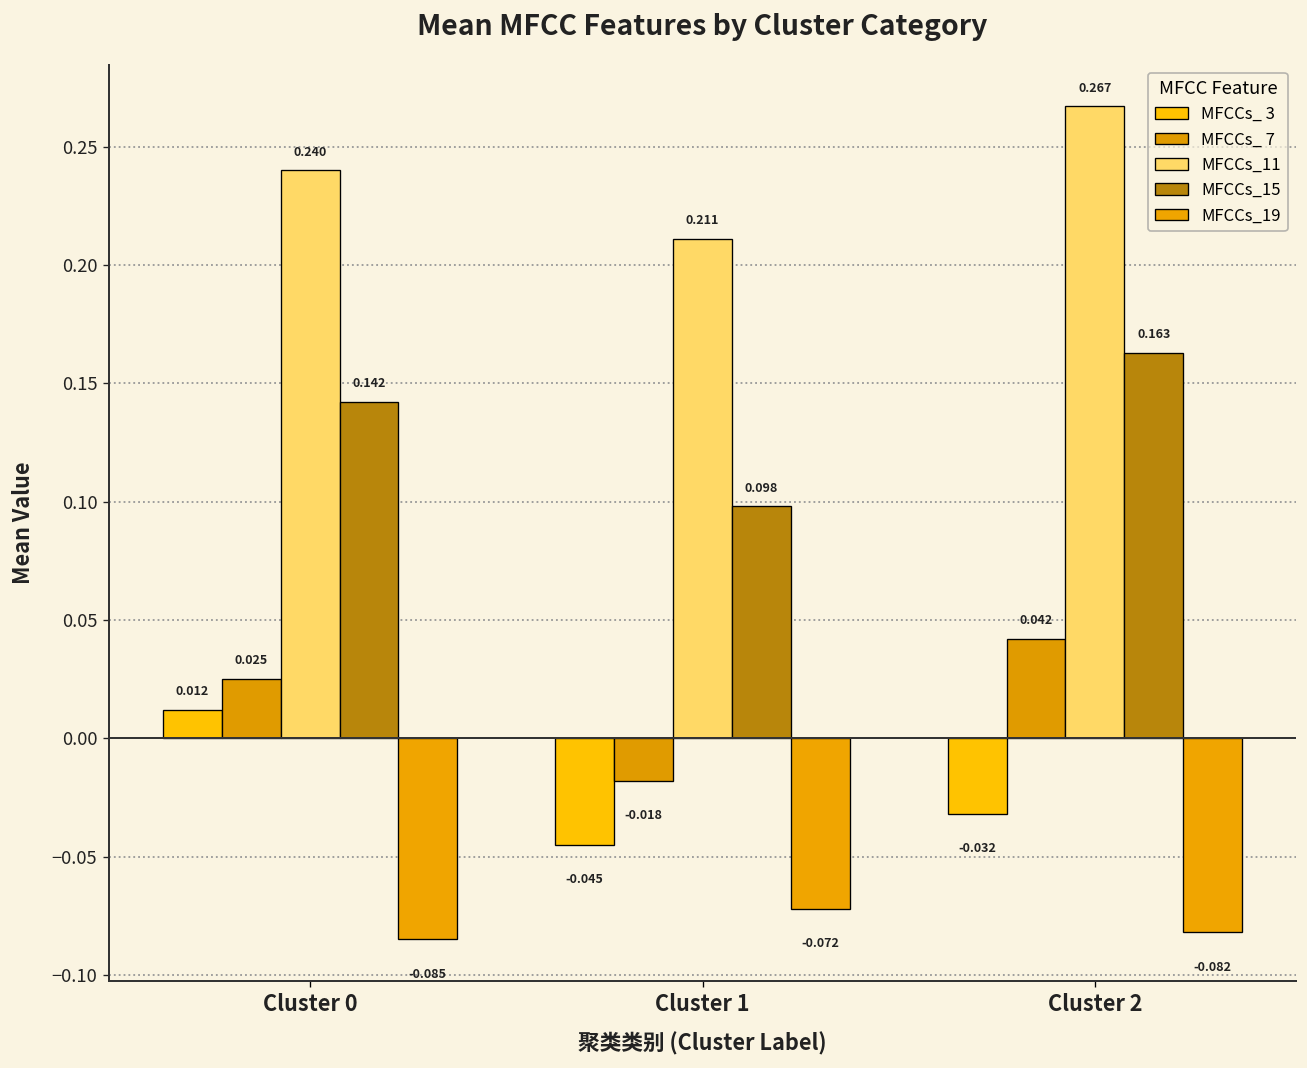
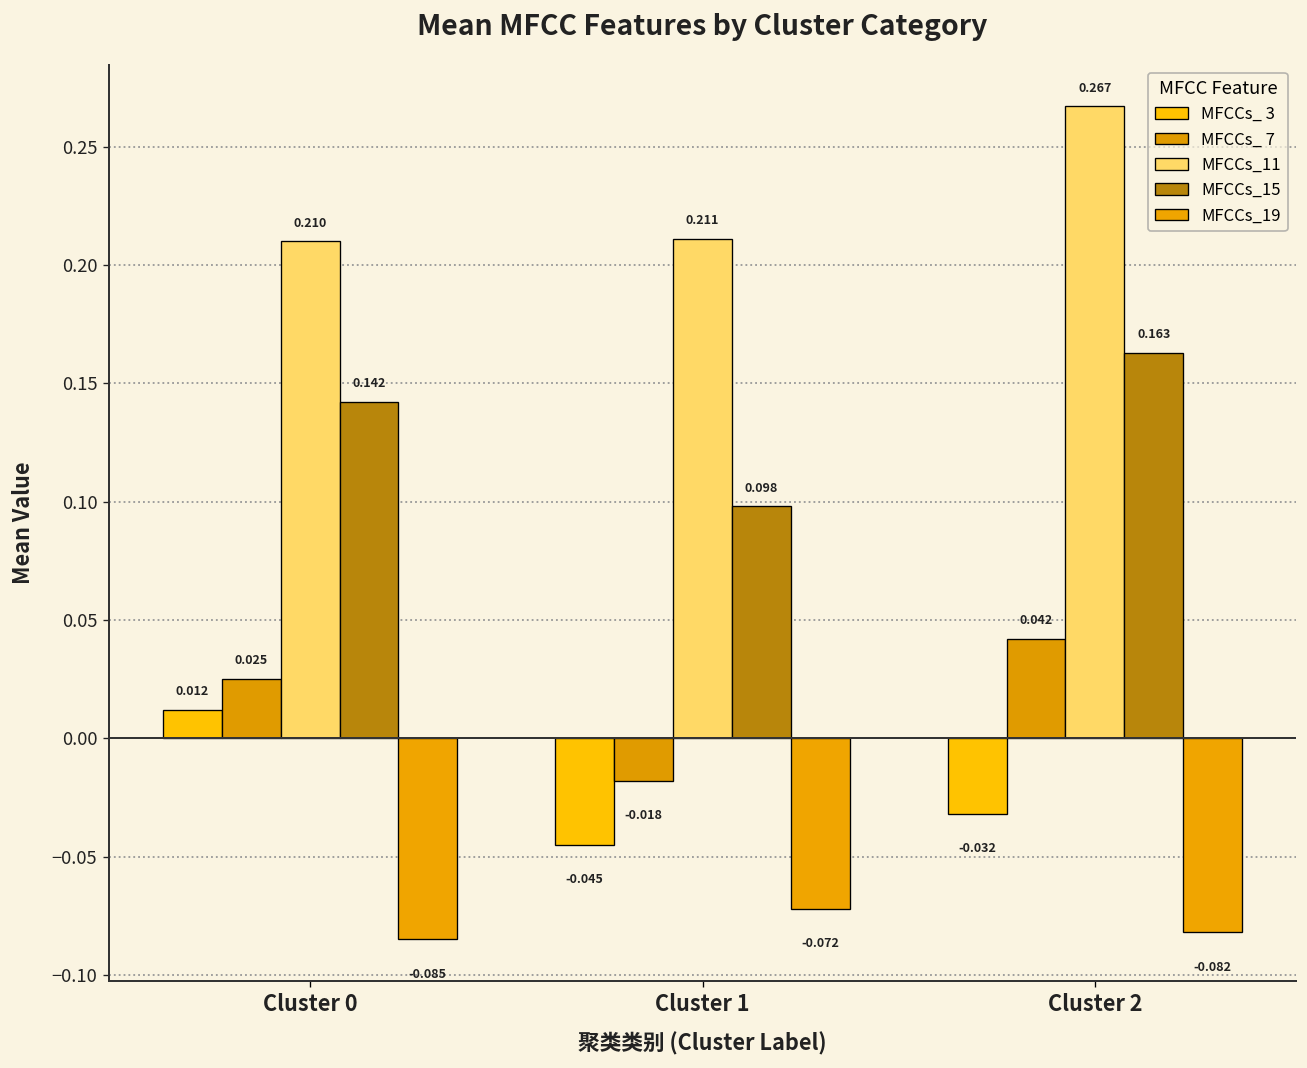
MFCCs_11, Cluster 0: 0.240 -> 0.210
